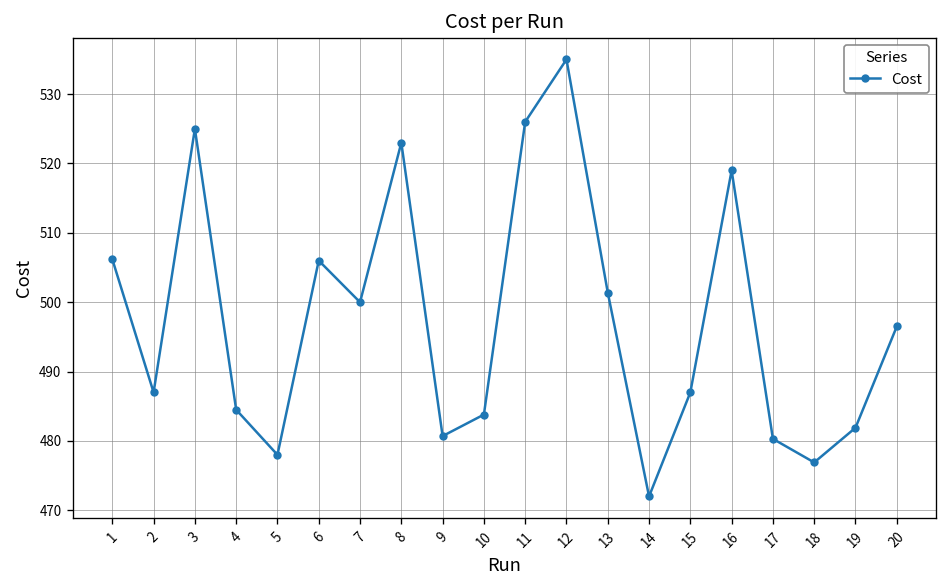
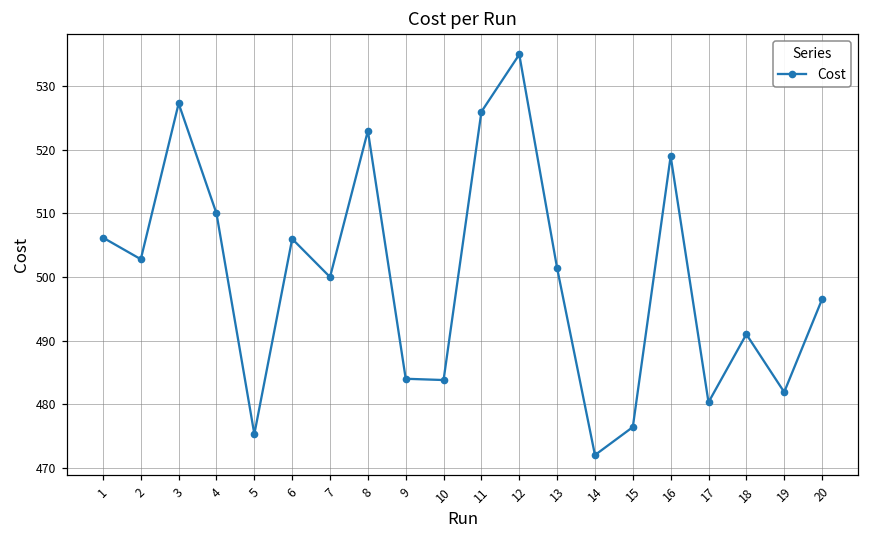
2: 487 -> 503
3: 525 -> 527
4: 485 -> 510
5: 478 -> 475
9: 481 -> 484
15: 487 -> 476
18: 477 -> 491
